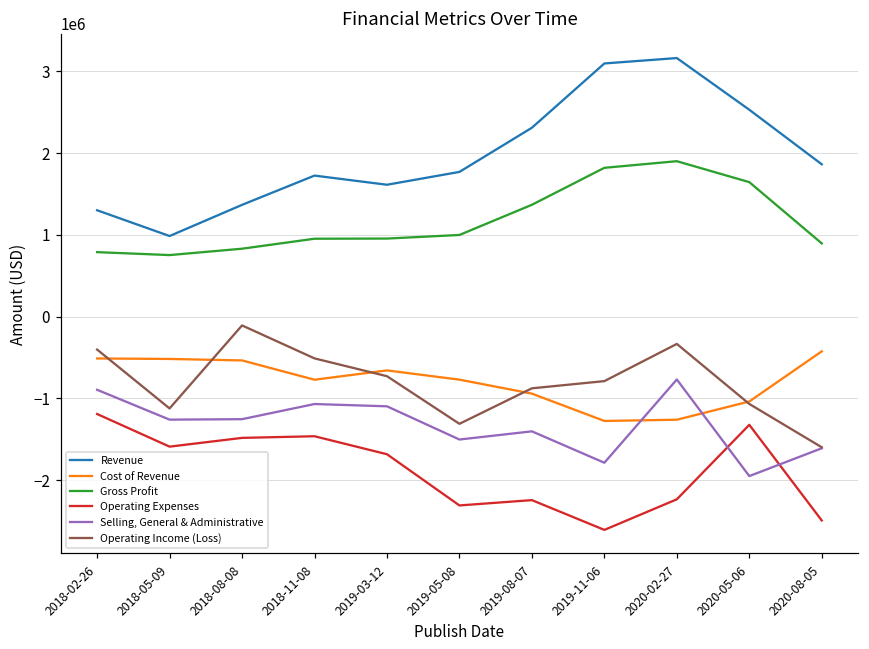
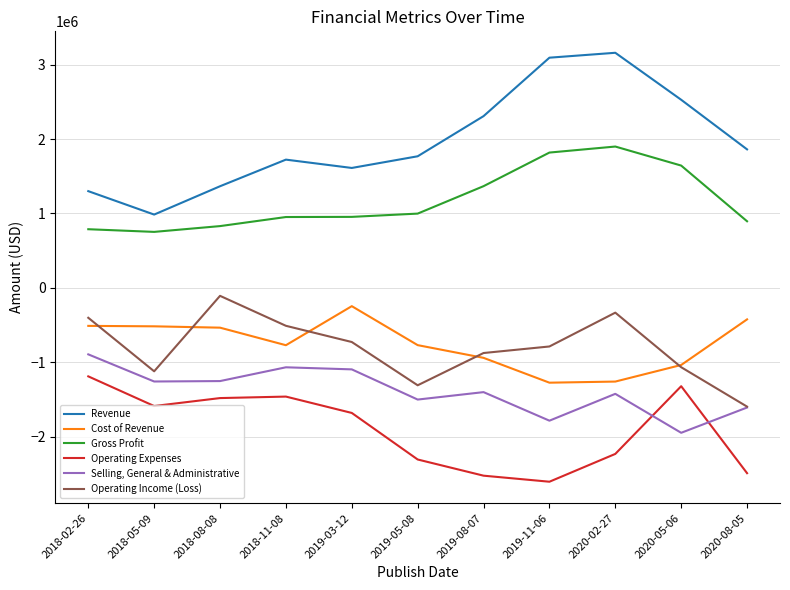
Cost of Revenue, 2019-03-12: -700000 -> -200000
Operating Expenses, 2019-08-07: -2200000 -> -2500000
Selling, General & Administrative, 2020-02-27: -800000 -> -1400000
